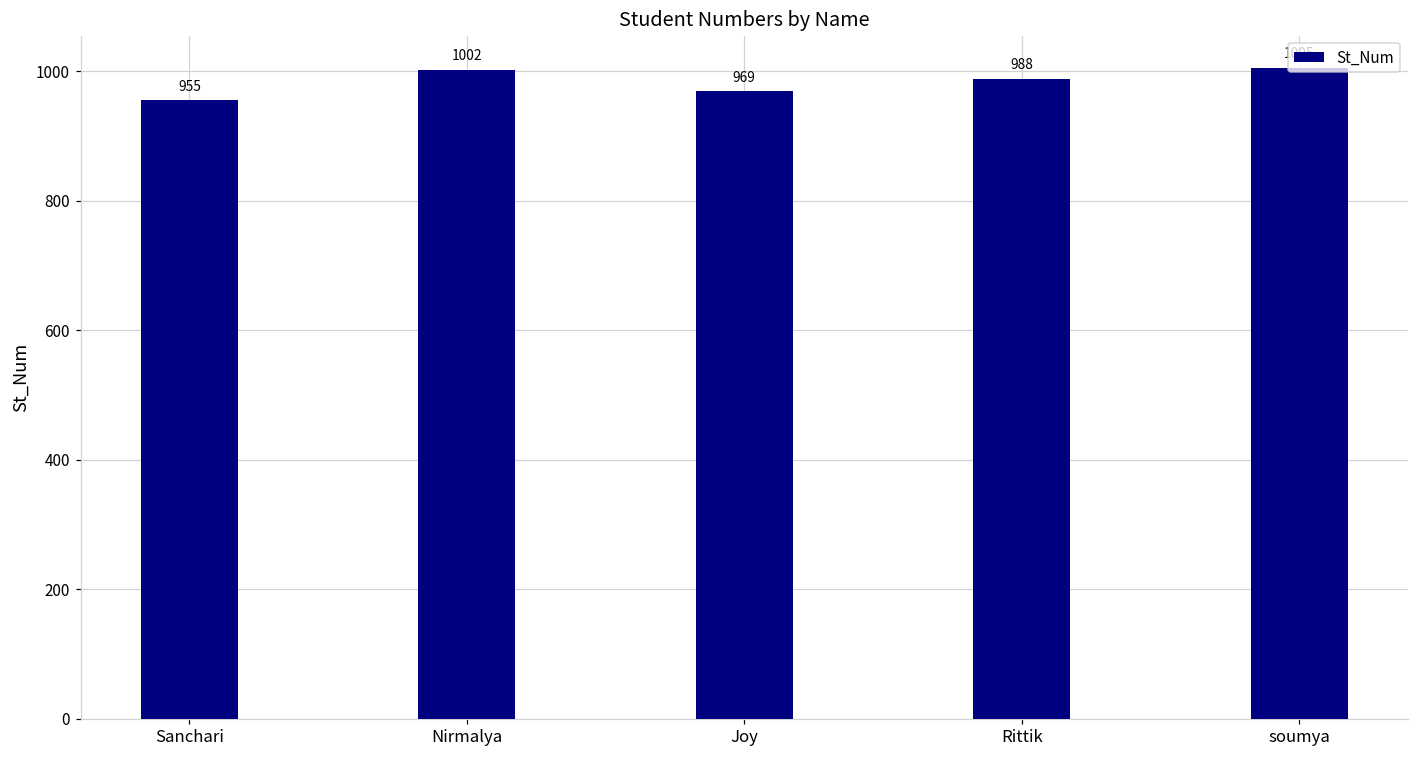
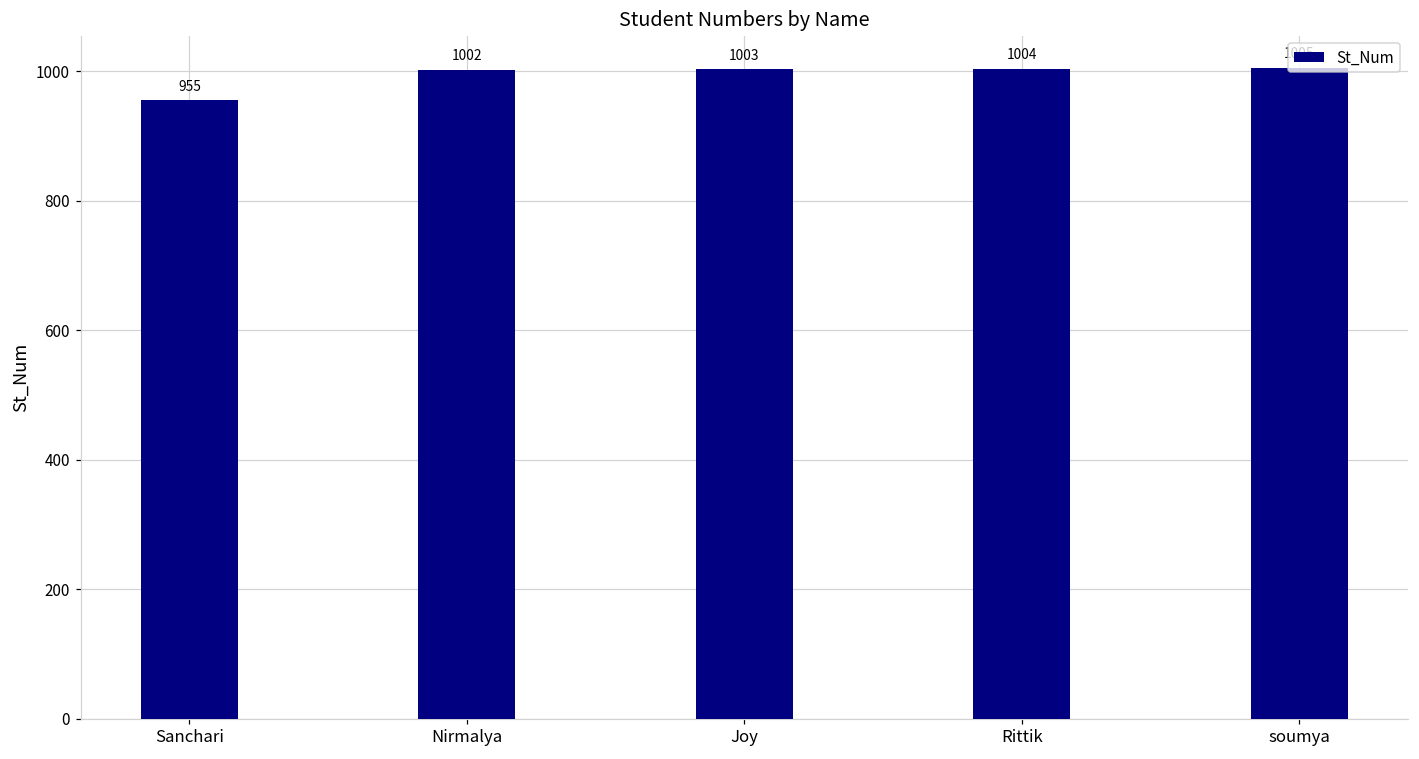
Joy: 969 -> 1003
Rittik: 988 -> 1004
